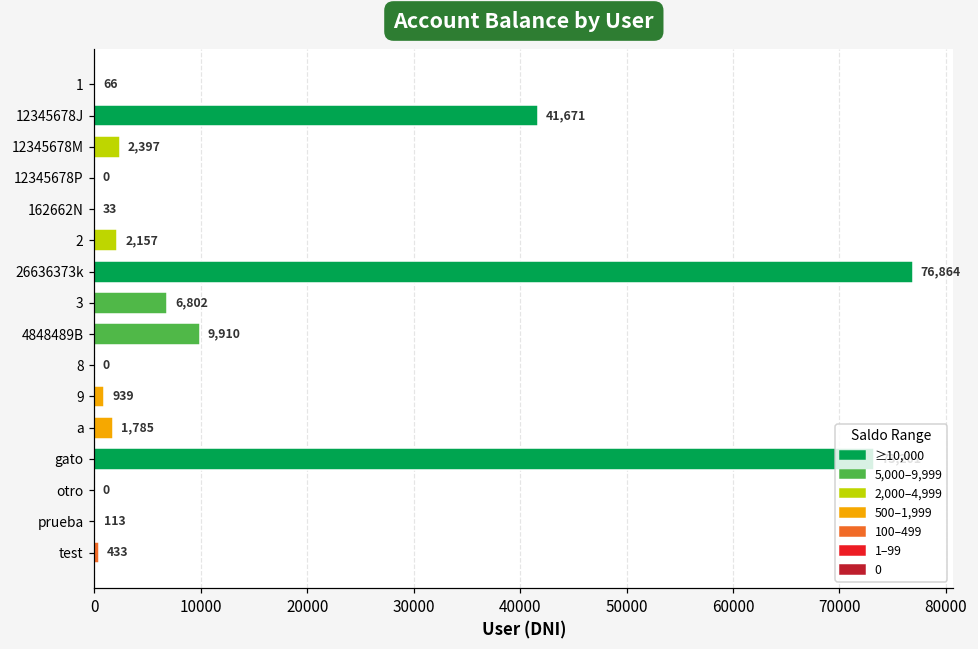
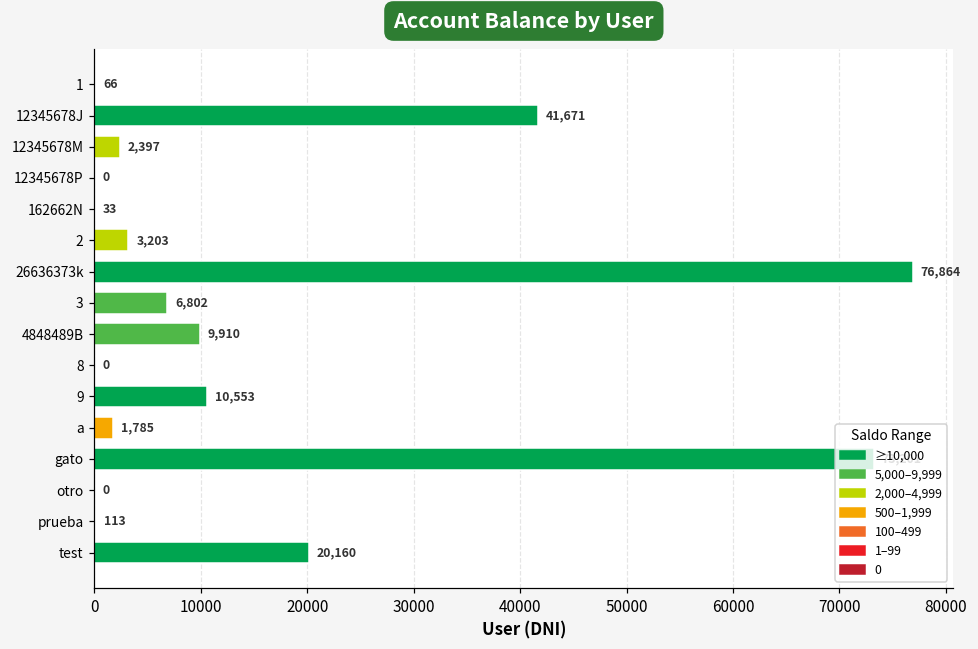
2: 2,157 -> 3,203
9: 939 -> 10,553
test: 433 -> 20,160
